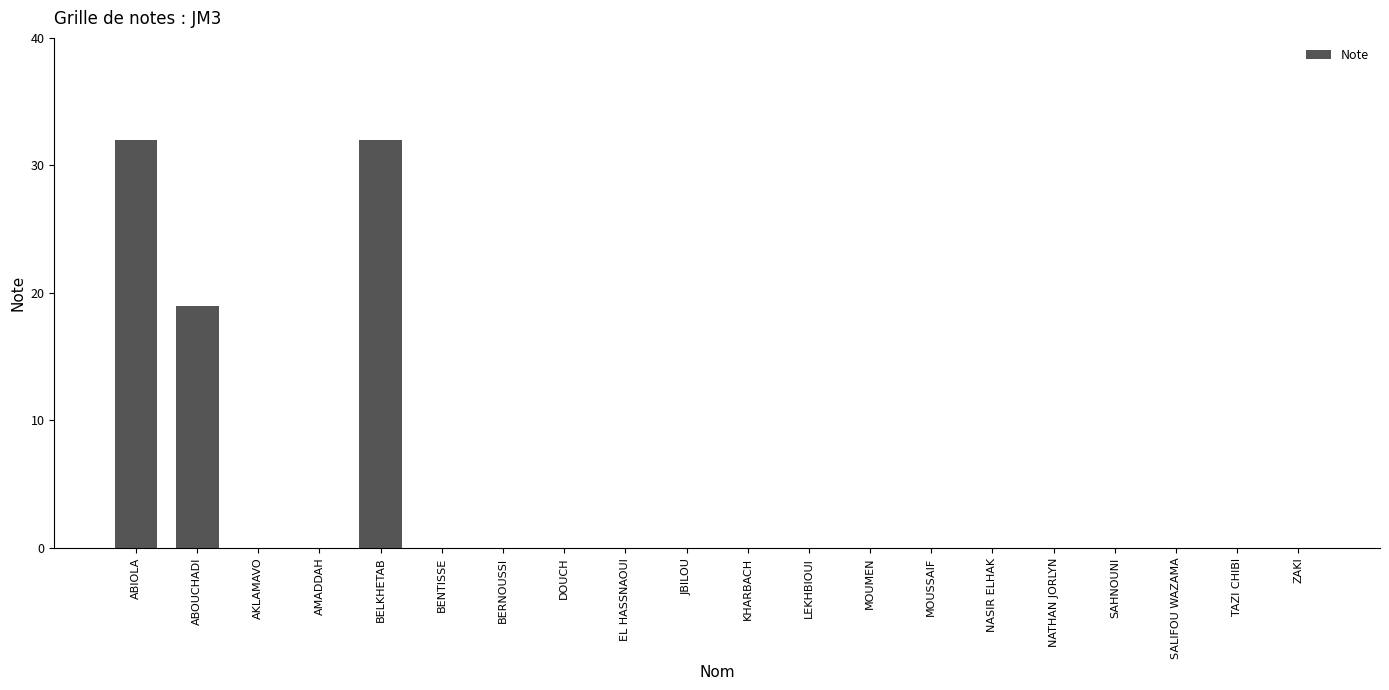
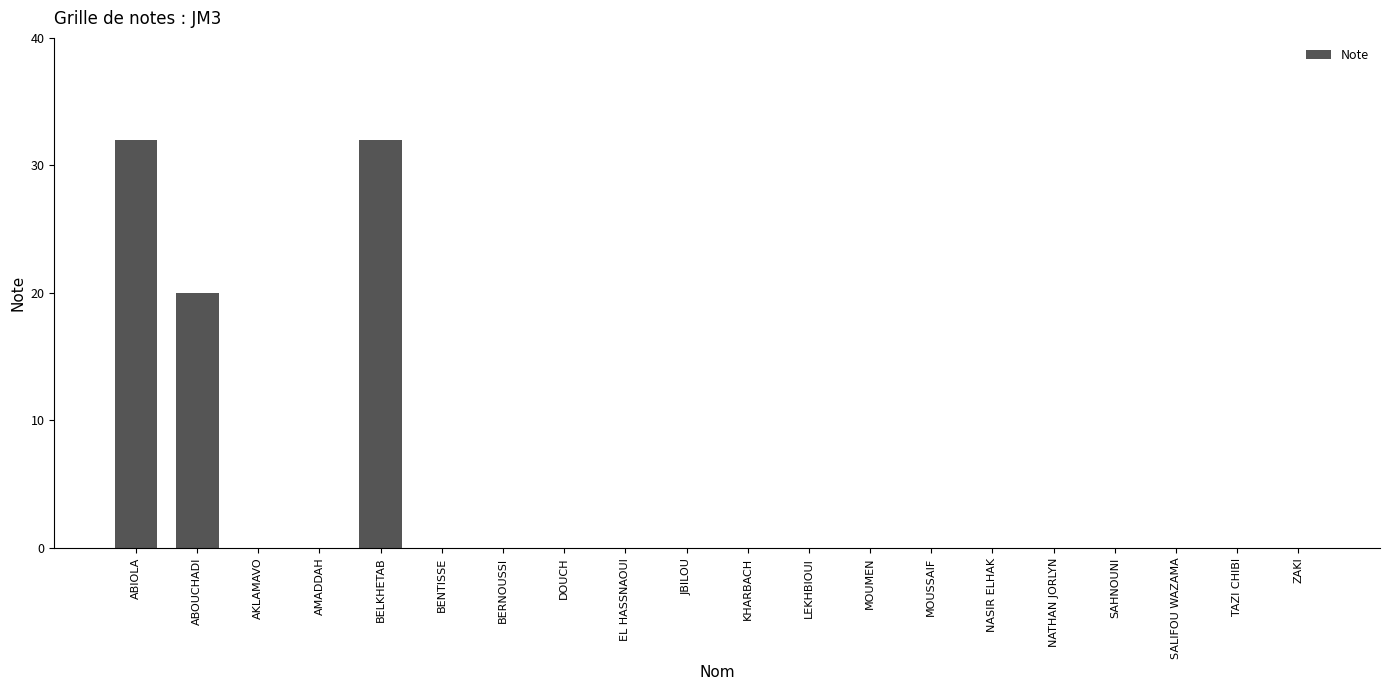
ABOUCHADI: 19 -> 20
